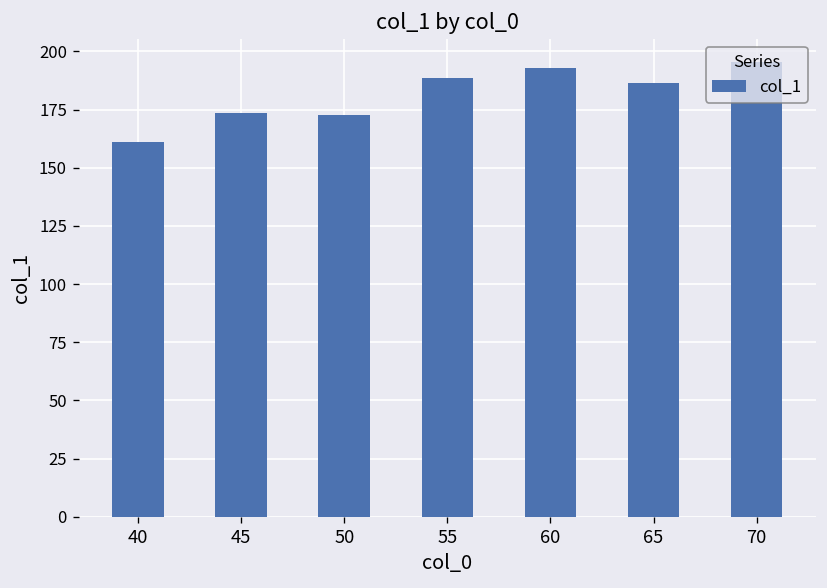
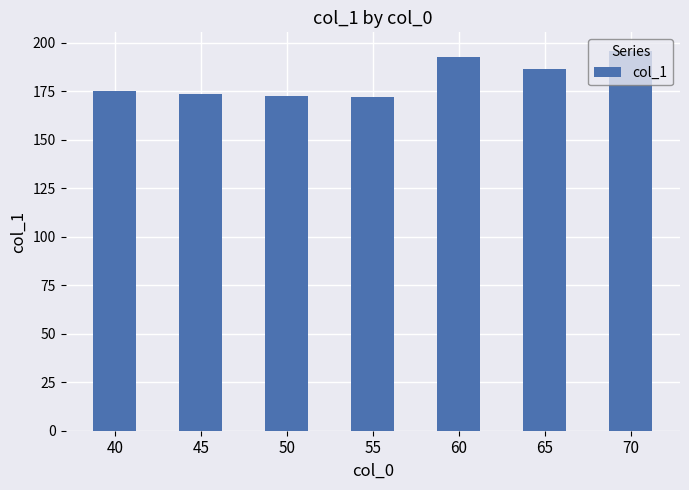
40: 161 -> 175
55: 188 -> 172
